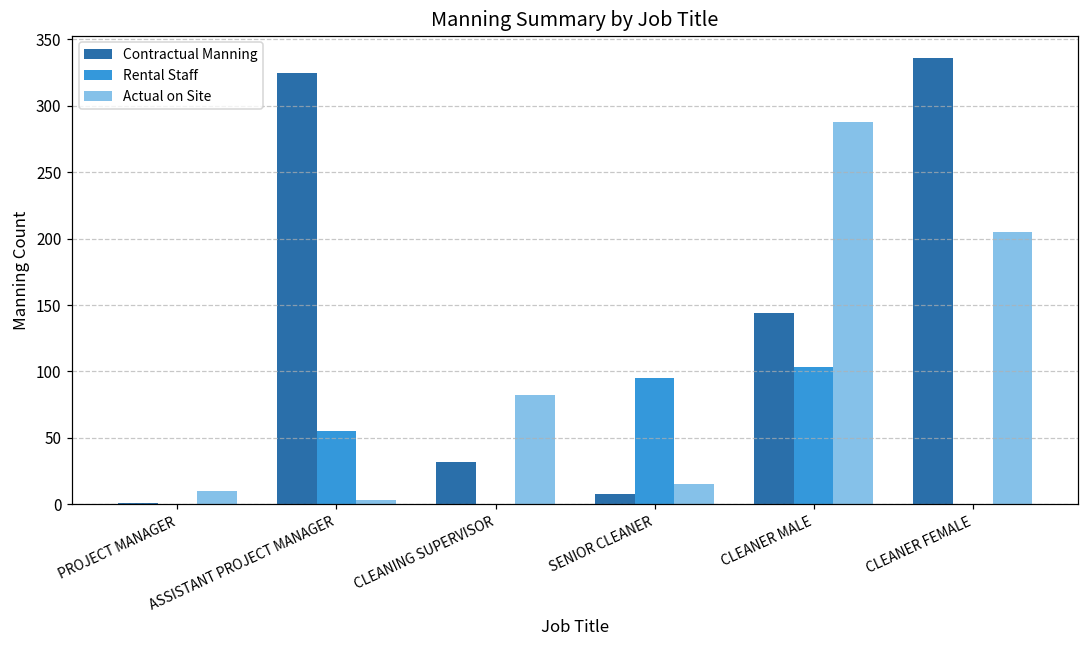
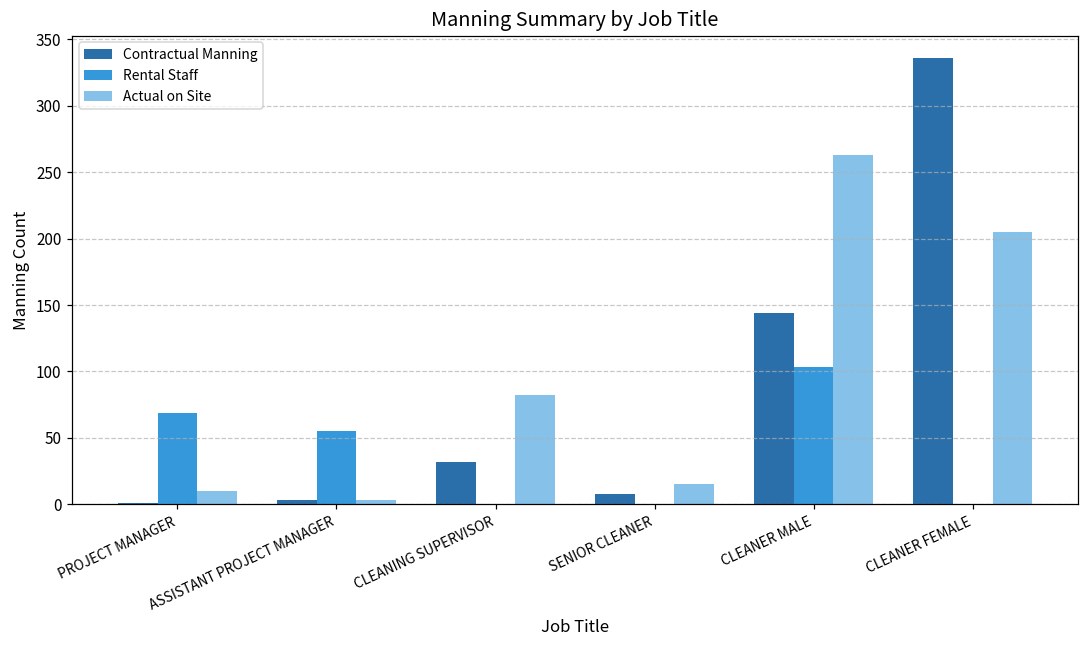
Rental Staff, PROJECT MANAGER: 0 -> 69
Contractual Manning, ASSISTANT PROJECT MANAGER: 325 -> 3
Rental Staff, SENIOR CLEANER: 95 -> 0
Actual on Site, CLEANER MALE: 288 -> 263
